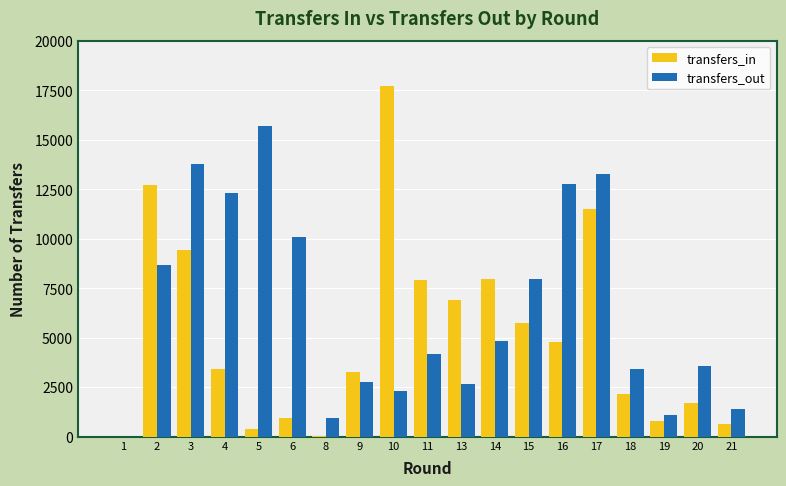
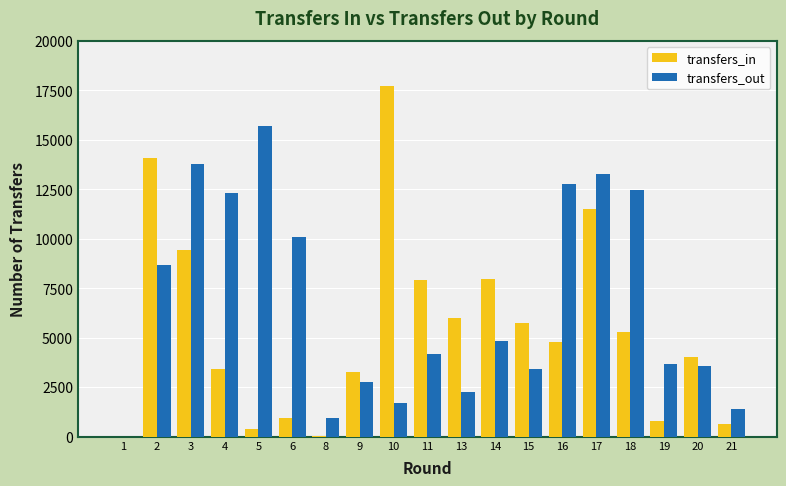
transfers_in, 2: 12700 -> 14100
transfers_out, 10: 2300 -> 1700
transfers_in, 13: 6900 -> 6000
transfers_out, 13: 2700 -> 2300
transfers_out, 15: 8000 -> 3400
transfers_in, 18: 2100 -> 5300
transfers_out, 18: 3400 -> 12500
transfers_out, 19: 1100 -> 3700
transfers_in, 20: 1700 -> 4100
